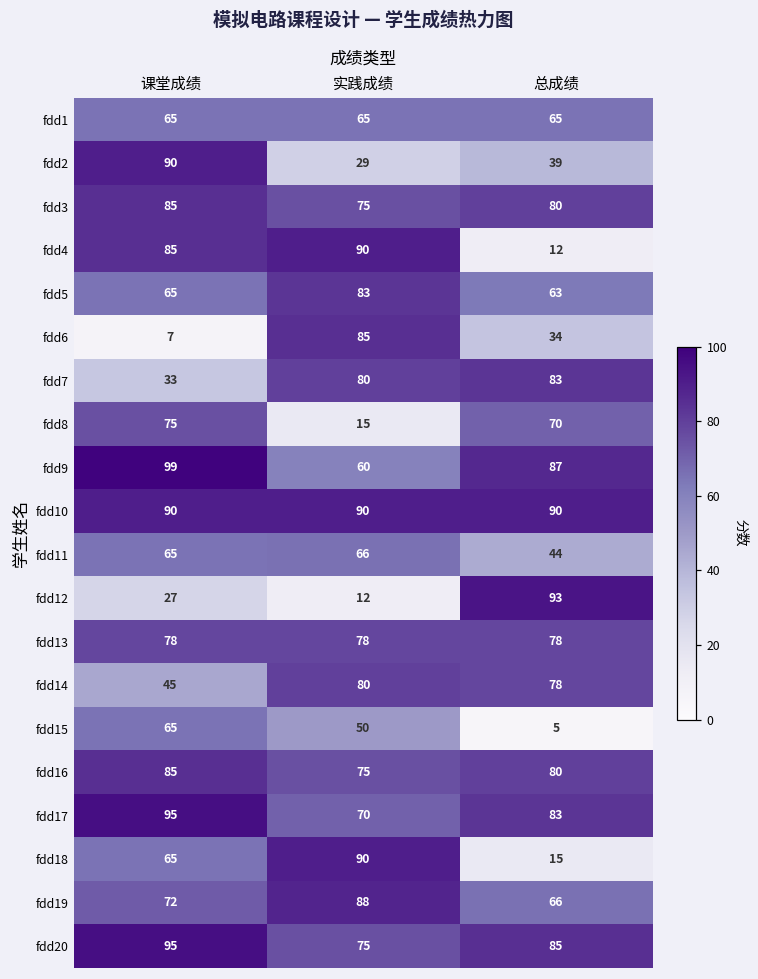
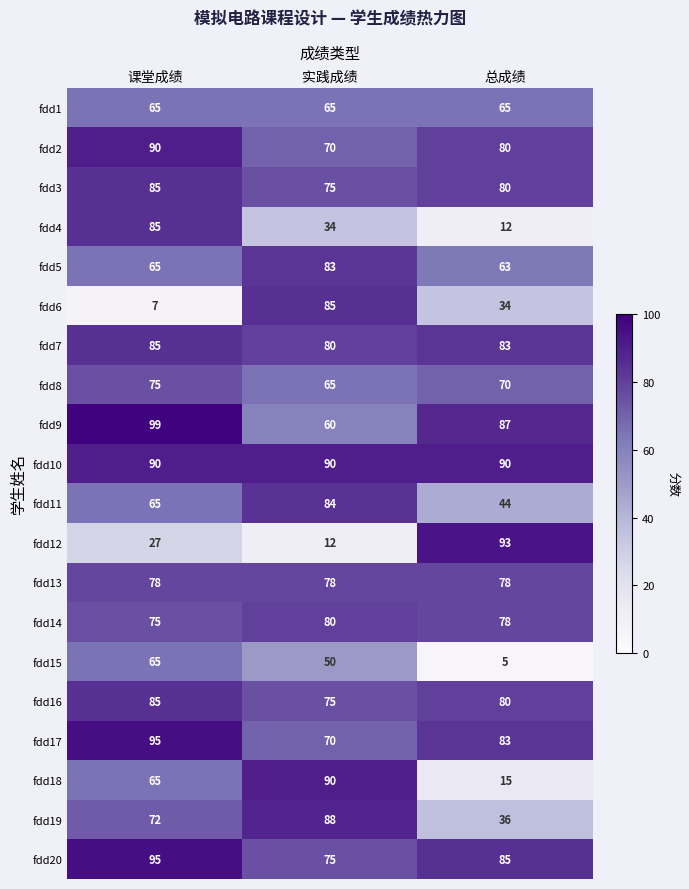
fdd2, 实践成绩: 29 -> 70
fdd2, 总成绩: 39 -> 80
fdd4, 实践成绩: 90 -> 34
fdd7, 课堂成绩: 33 -> 85
fdd8, 实践成绩: 15 -> 65
fdd11, 实践成绩: 66 -> 84
fdd14, 课堂成绩: 45 -> 75
fdd19, 总成绩: 66 -> 36
